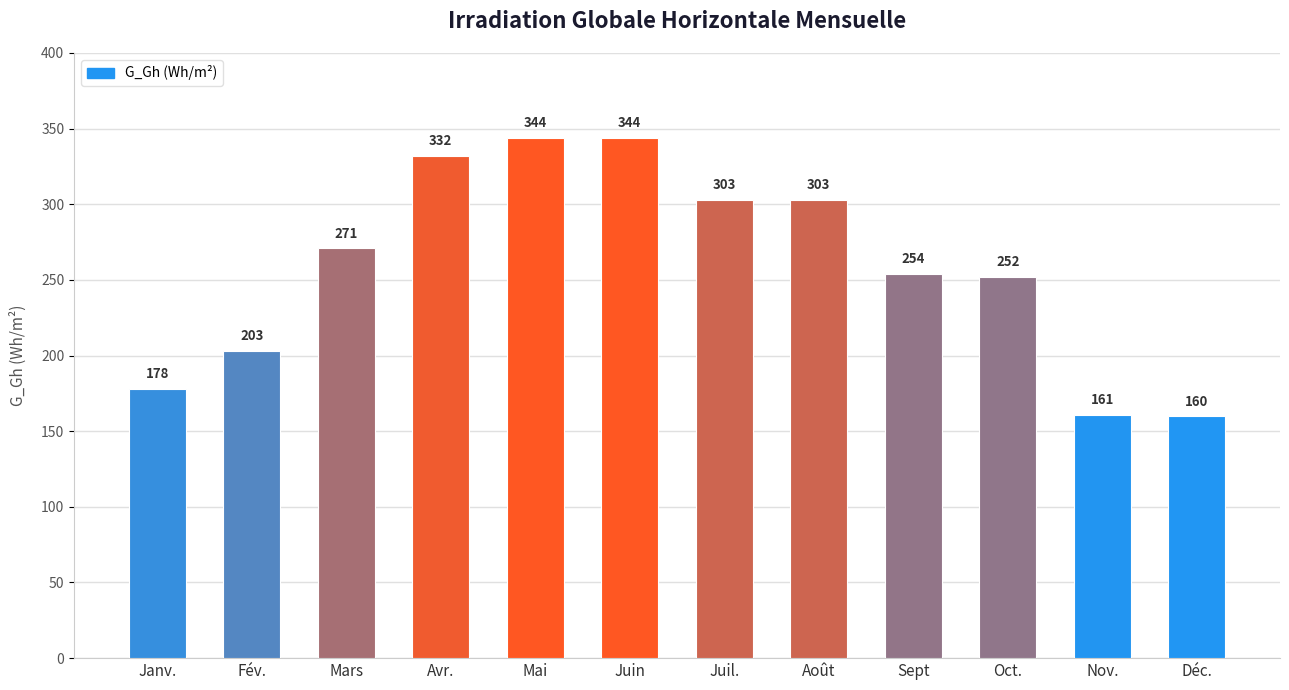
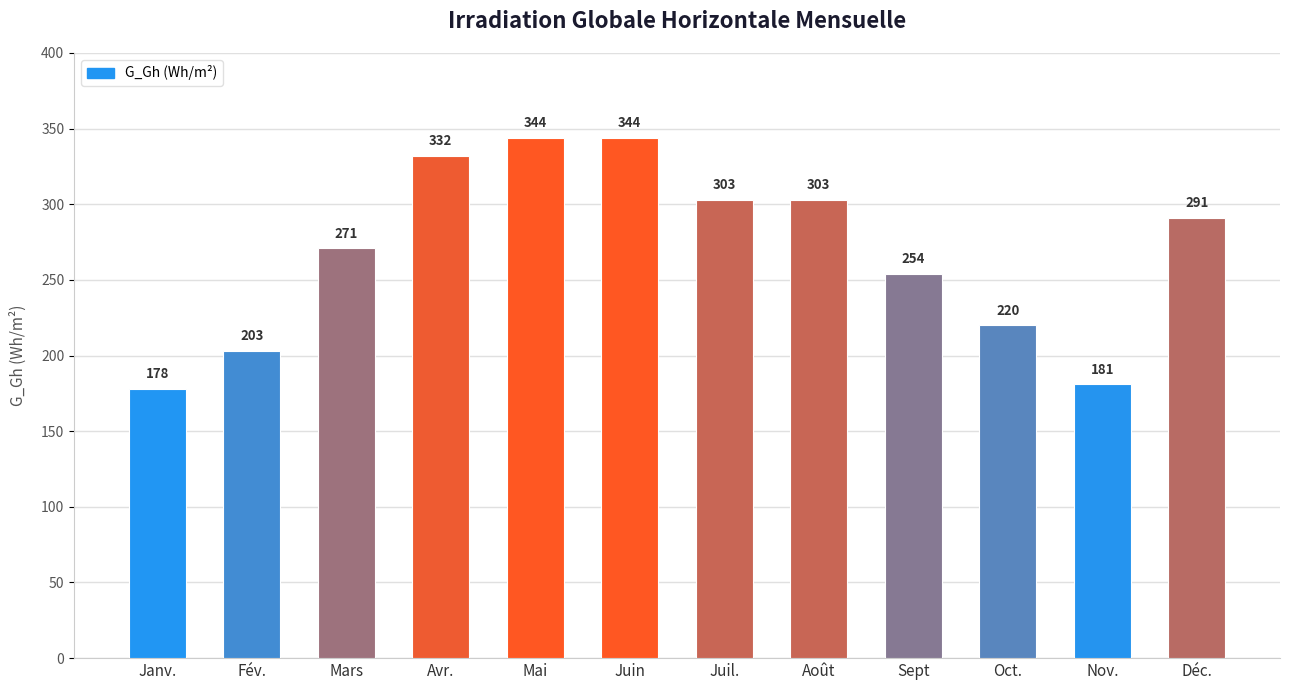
Oct.: 252 -> 220
Nov.: 161 -> 181
Déc.: 160 -> 291
